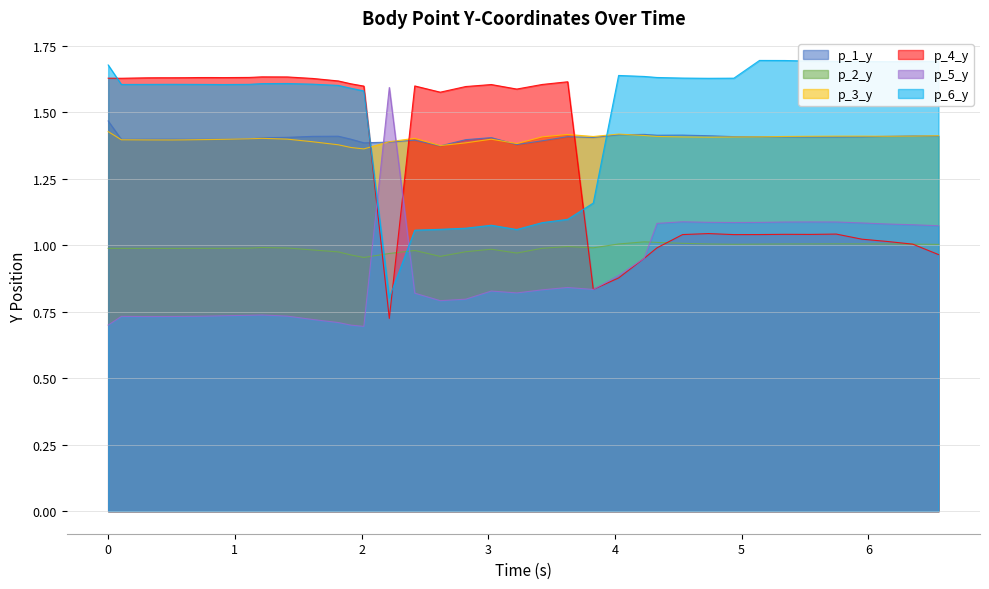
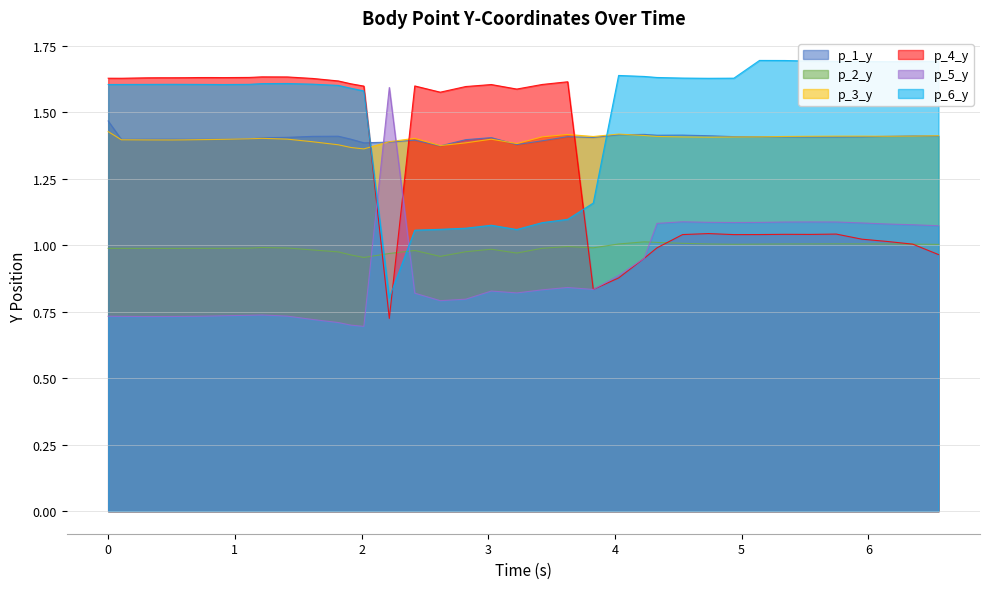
p_5_y, 0: 0.70 -> 0.73
p_6_y, 0: 1.68 -> 1.60
